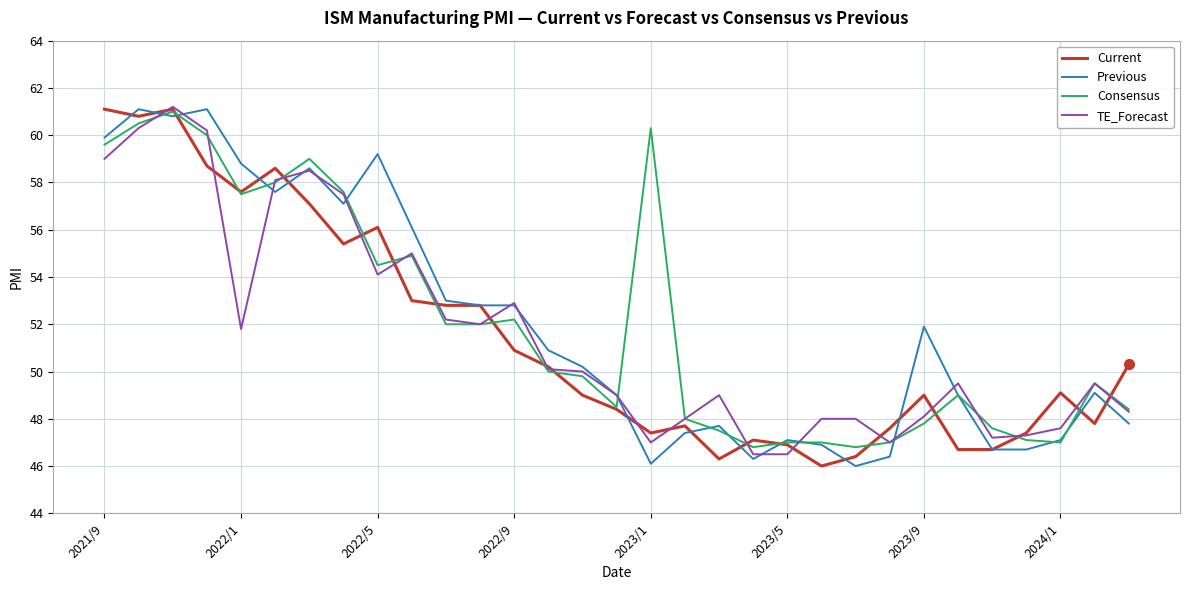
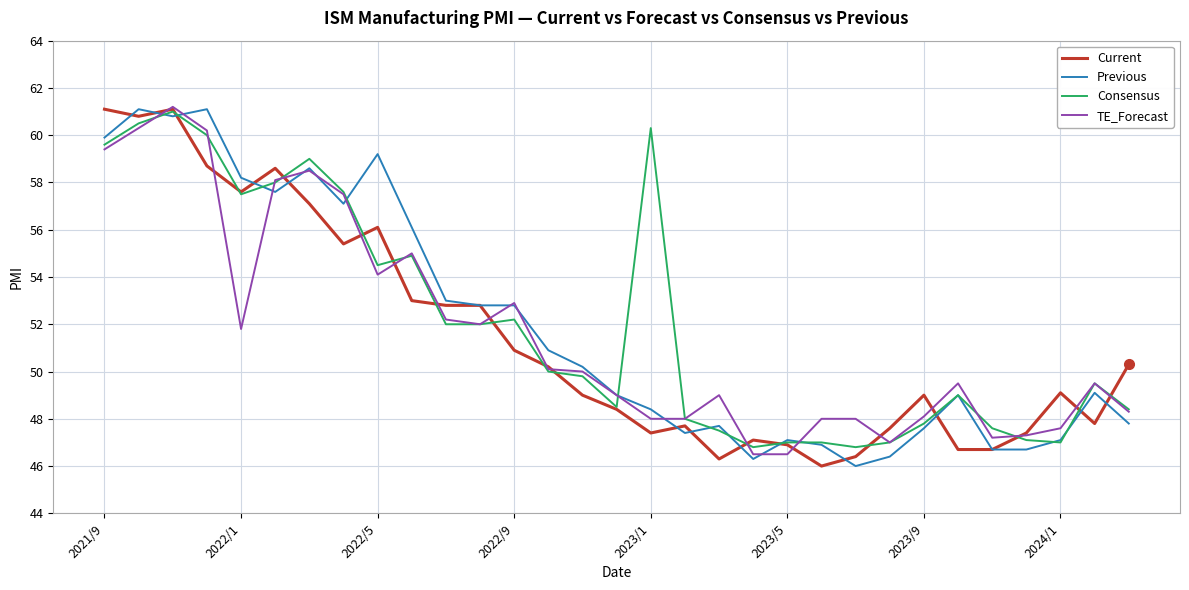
TE_Forecast, 2021/9: 59.0 -> 59.4
Previous, 2022/1: 58.8 -> 58.2
Previous, 2023/1: 46.1 -> 48.4
TE_Forecast, 2023/1: 47 -> 48
Previous, 2023/9: 51.9 -> 47.6
